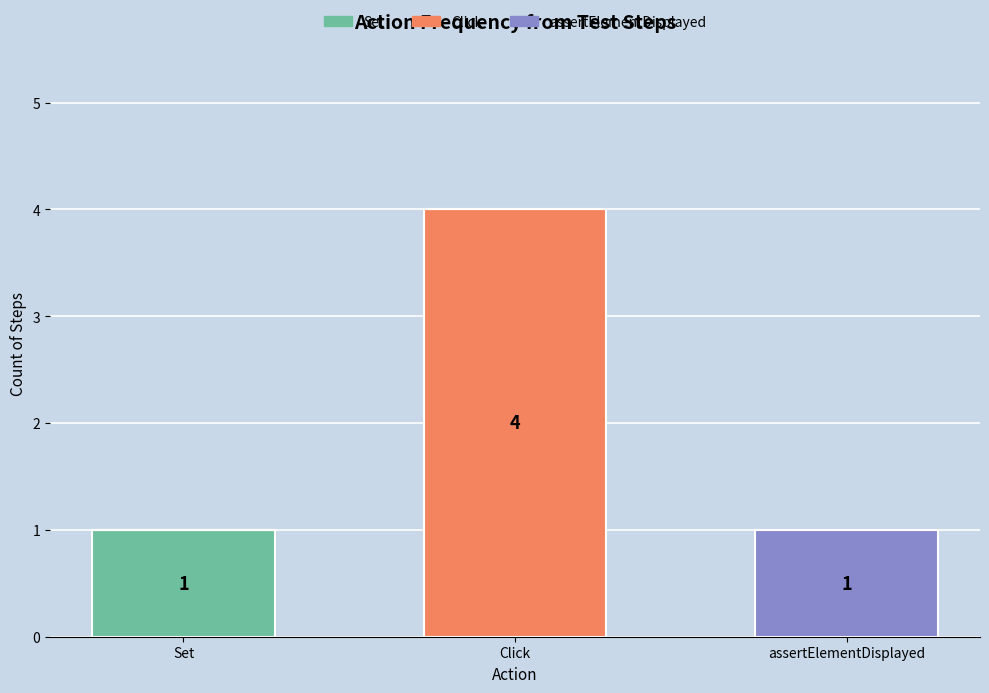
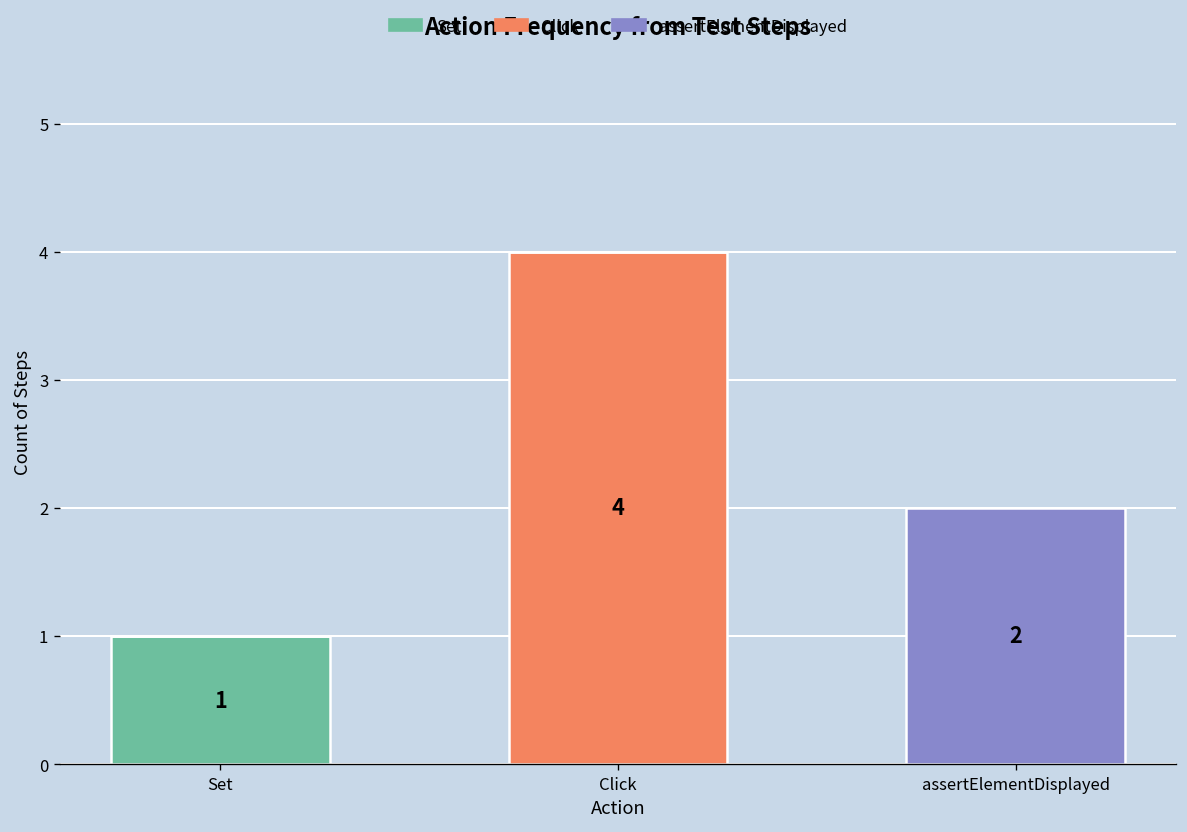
assertElementDisplayed, assertElementDisplayed: 1 -> 2
